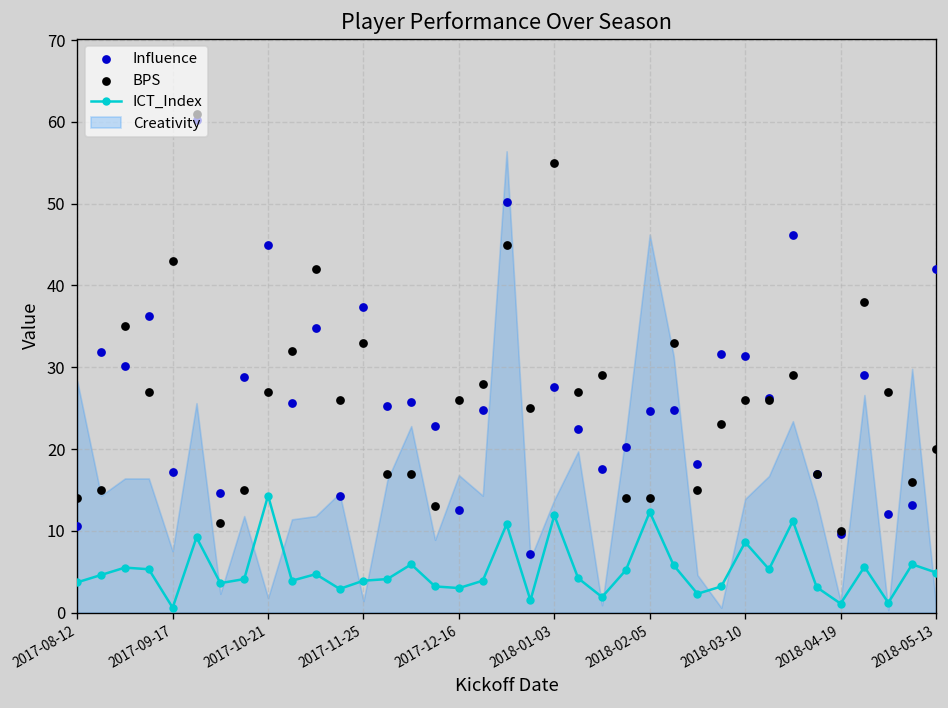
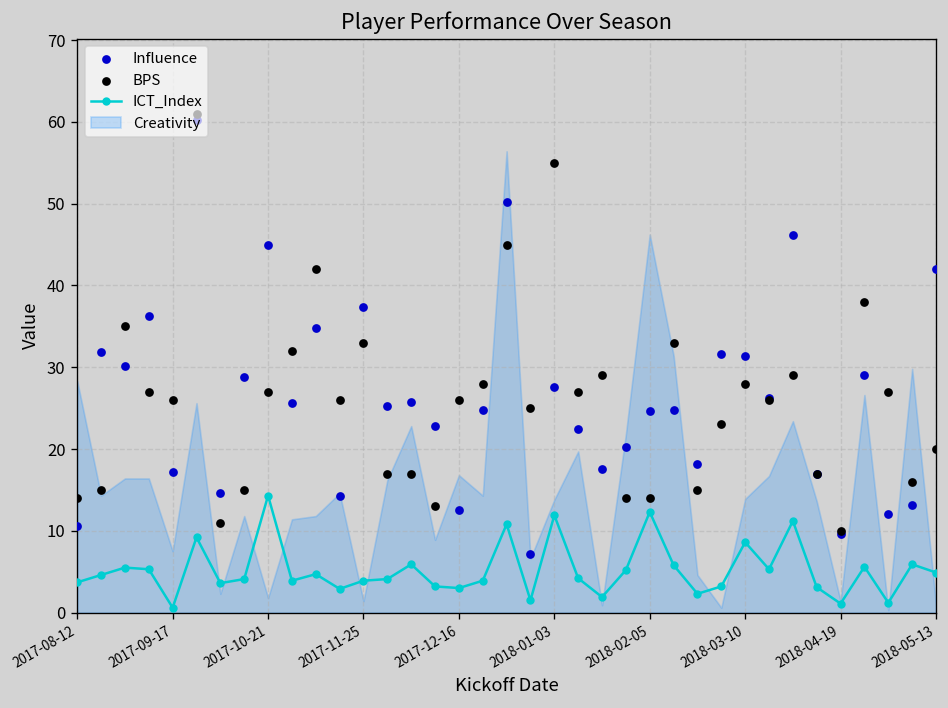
BPS, 2017-09-17: 43 -> 26
BPS, 2018-03-10: 26 -> 28
